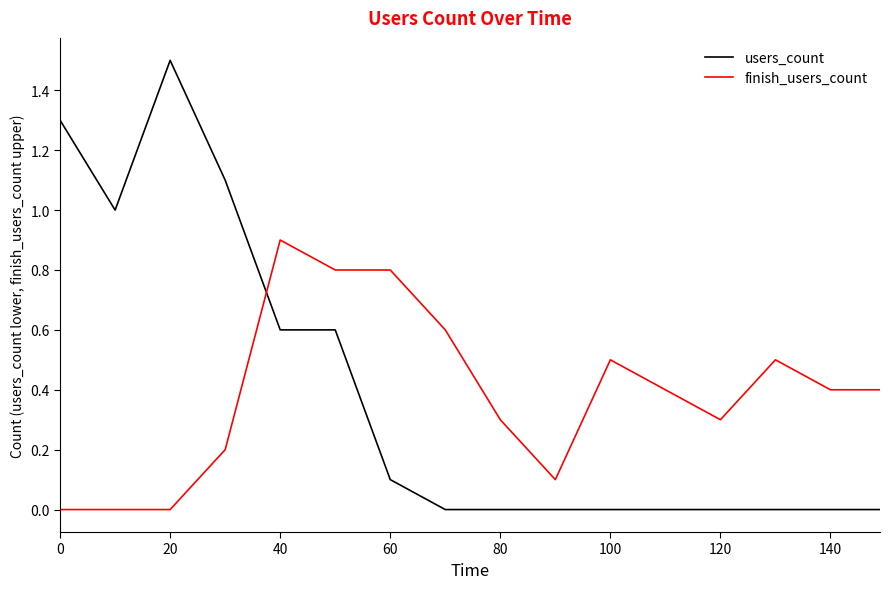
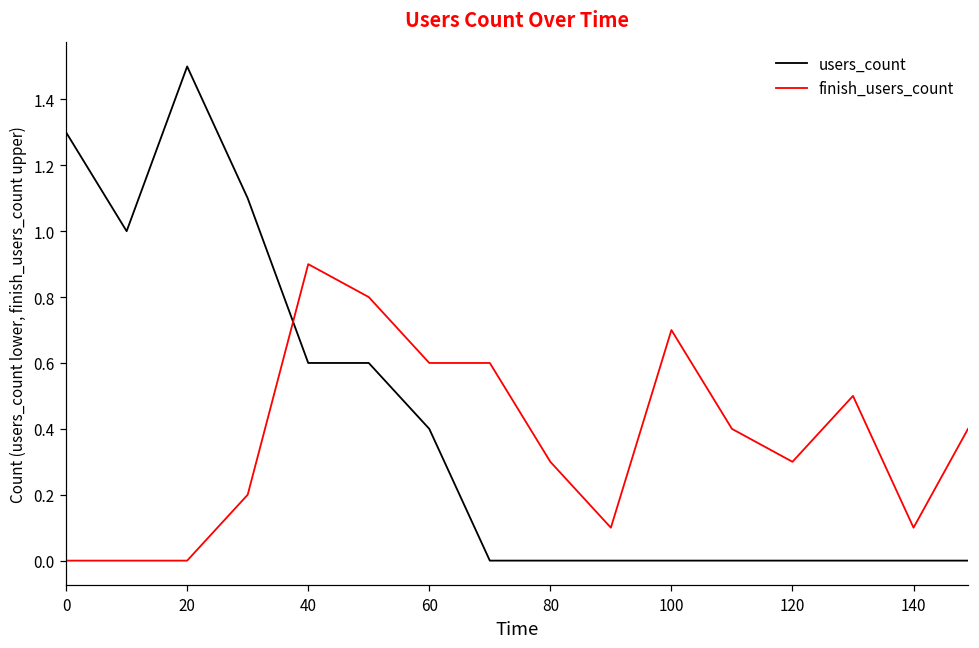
users_count, 60: 0.1 -> 0.4
finish_users_count, 60: 0.8 -> 0.6
finish_users_count, 100: 0.5 -> 0.7
finish_users_count, 140: 0.4 -> 0.1
